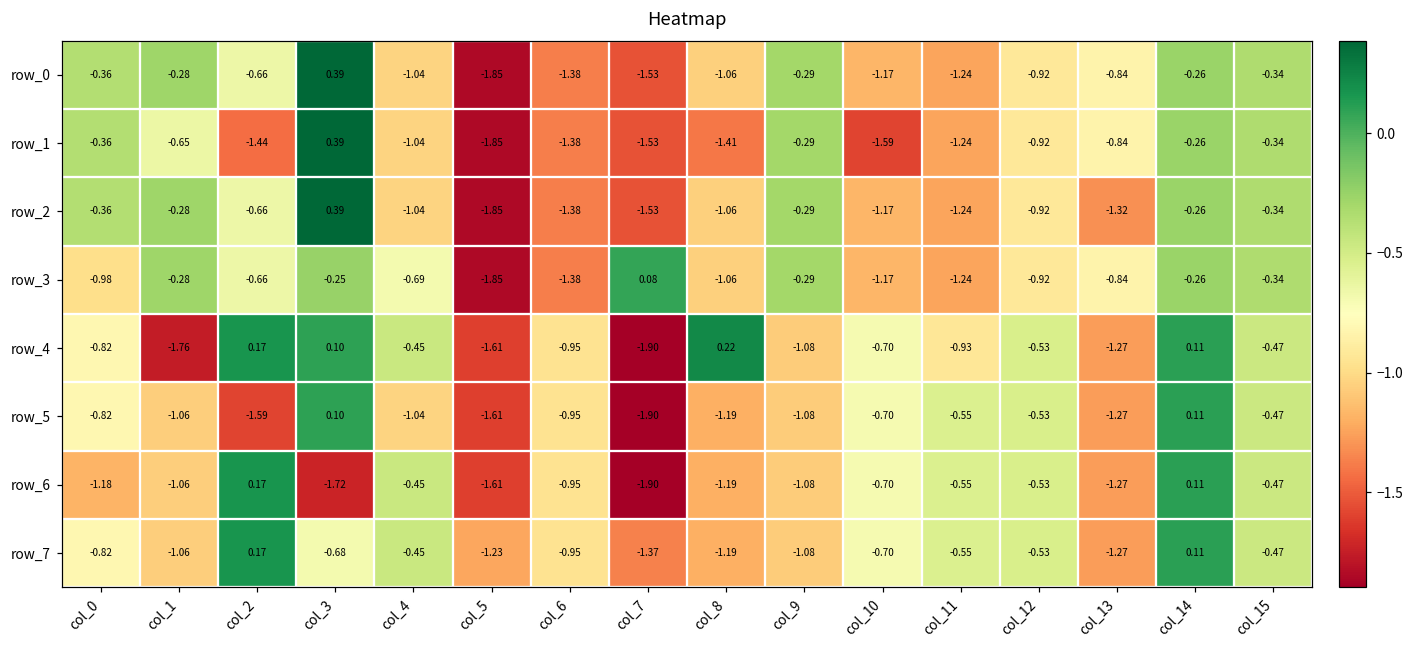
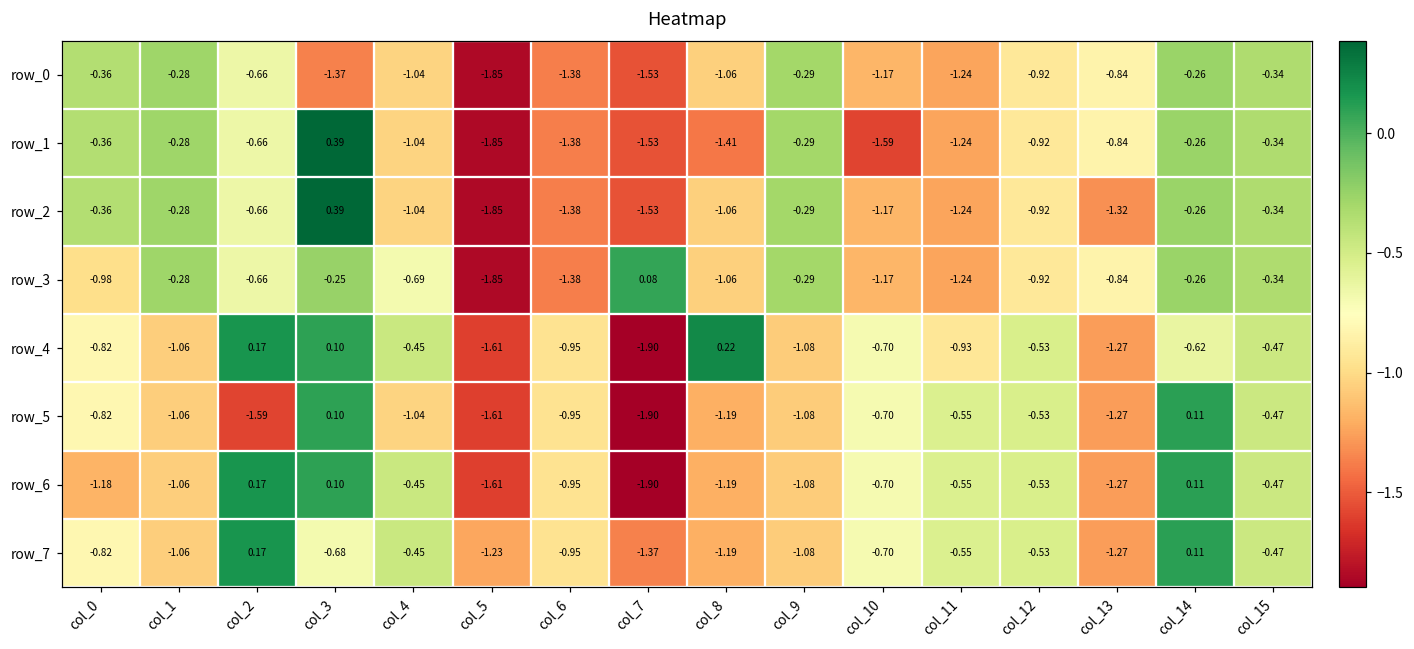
row_0, col_3: 0.39 -> -1.37
row_1, col_1: -0.65 -> -0.28
row_1, col_2: -1.44 -> -0.66
row_4, col_1: -1.76 -> -1.06
row_4, col_14: 0.11 -> -0.62
row_6, col_3: -1.72 -> 0.10
